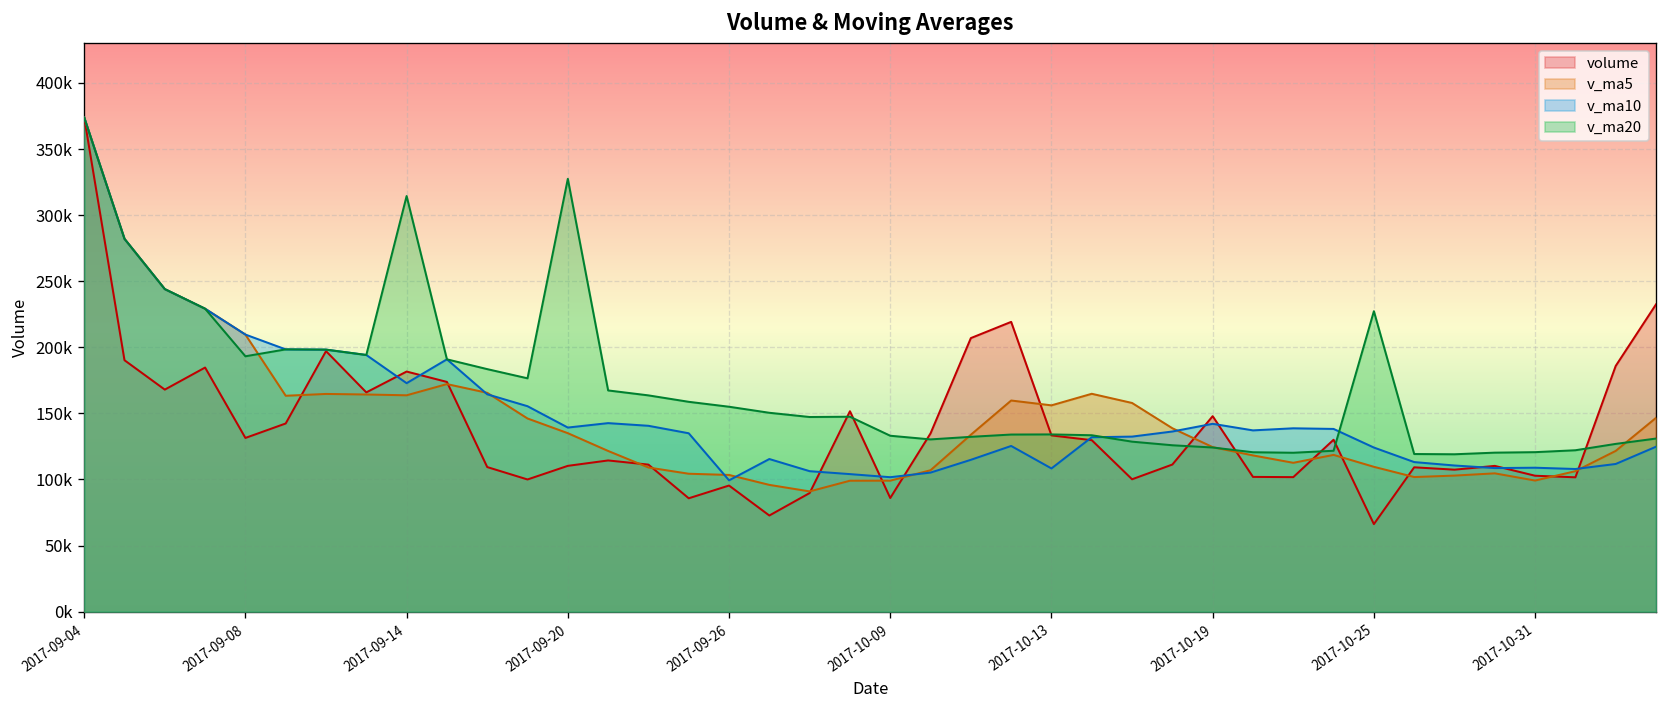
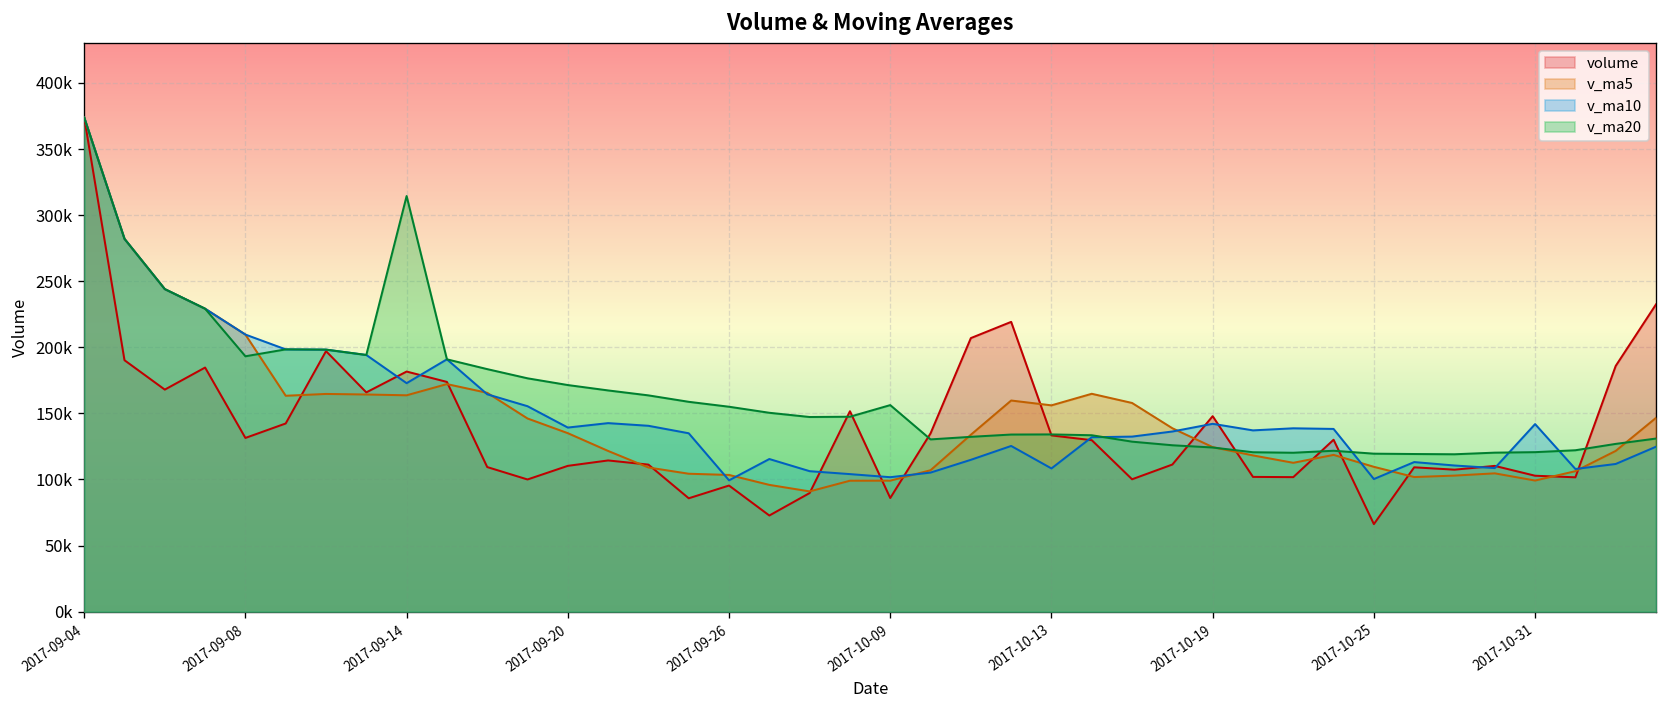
v_ma20, 2017-09-20: 327000 -> 171000
v_ma20, 2017-10-09: 133000 -> 156000
v_ma10, 2017-10-25: 124000 -> 100000
v_ma20, 2017-10-25: 227000 -> 120000
v_ma10, 2017-10-31: 109000 -> 142000
